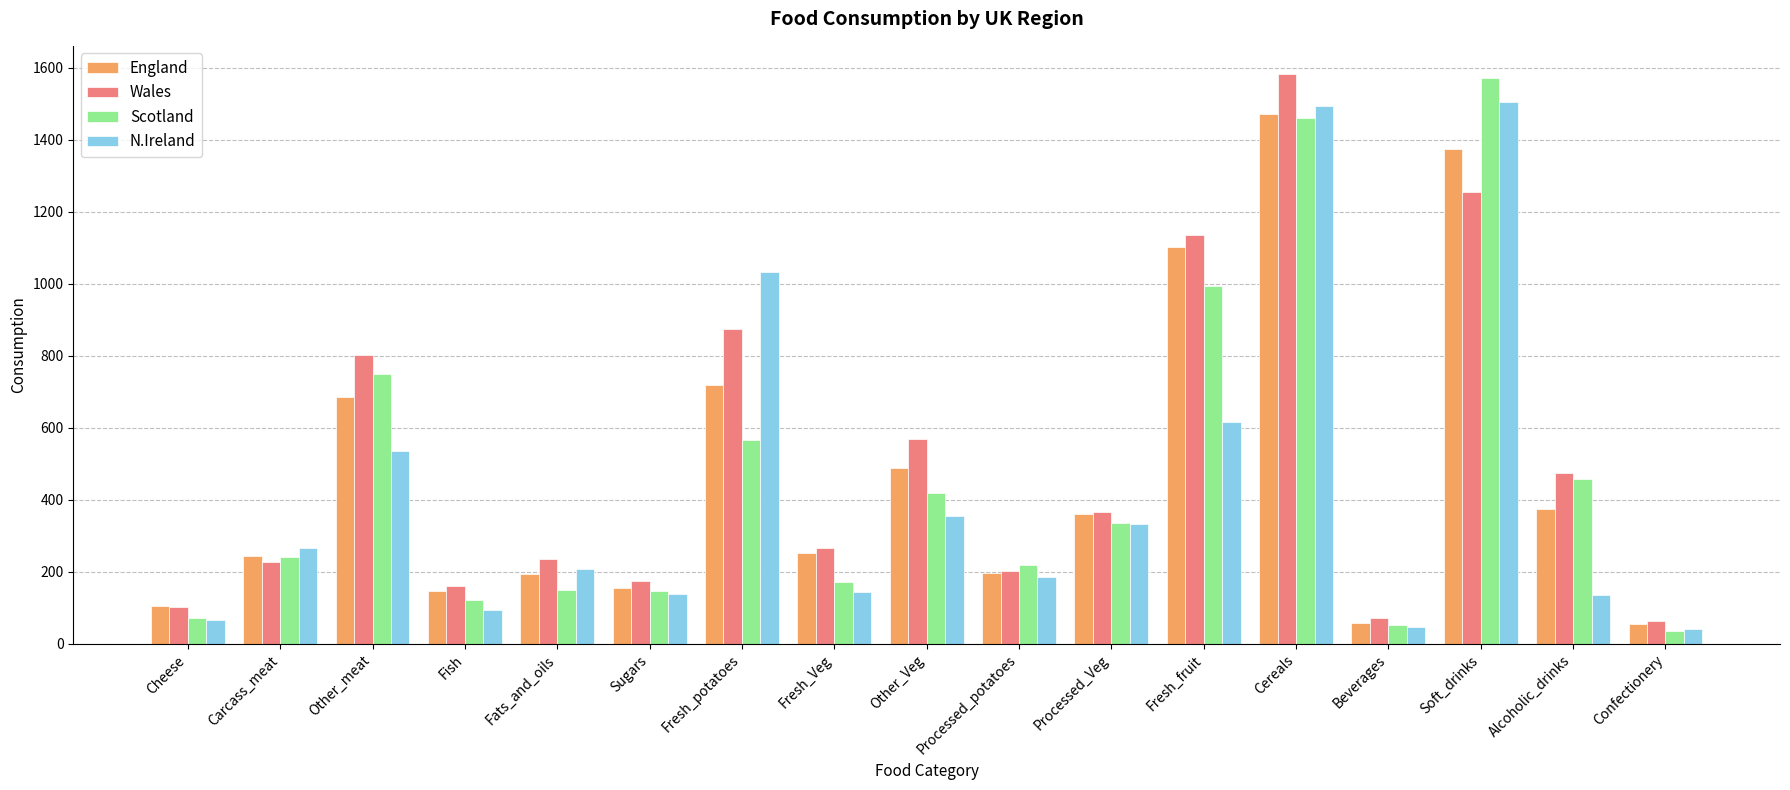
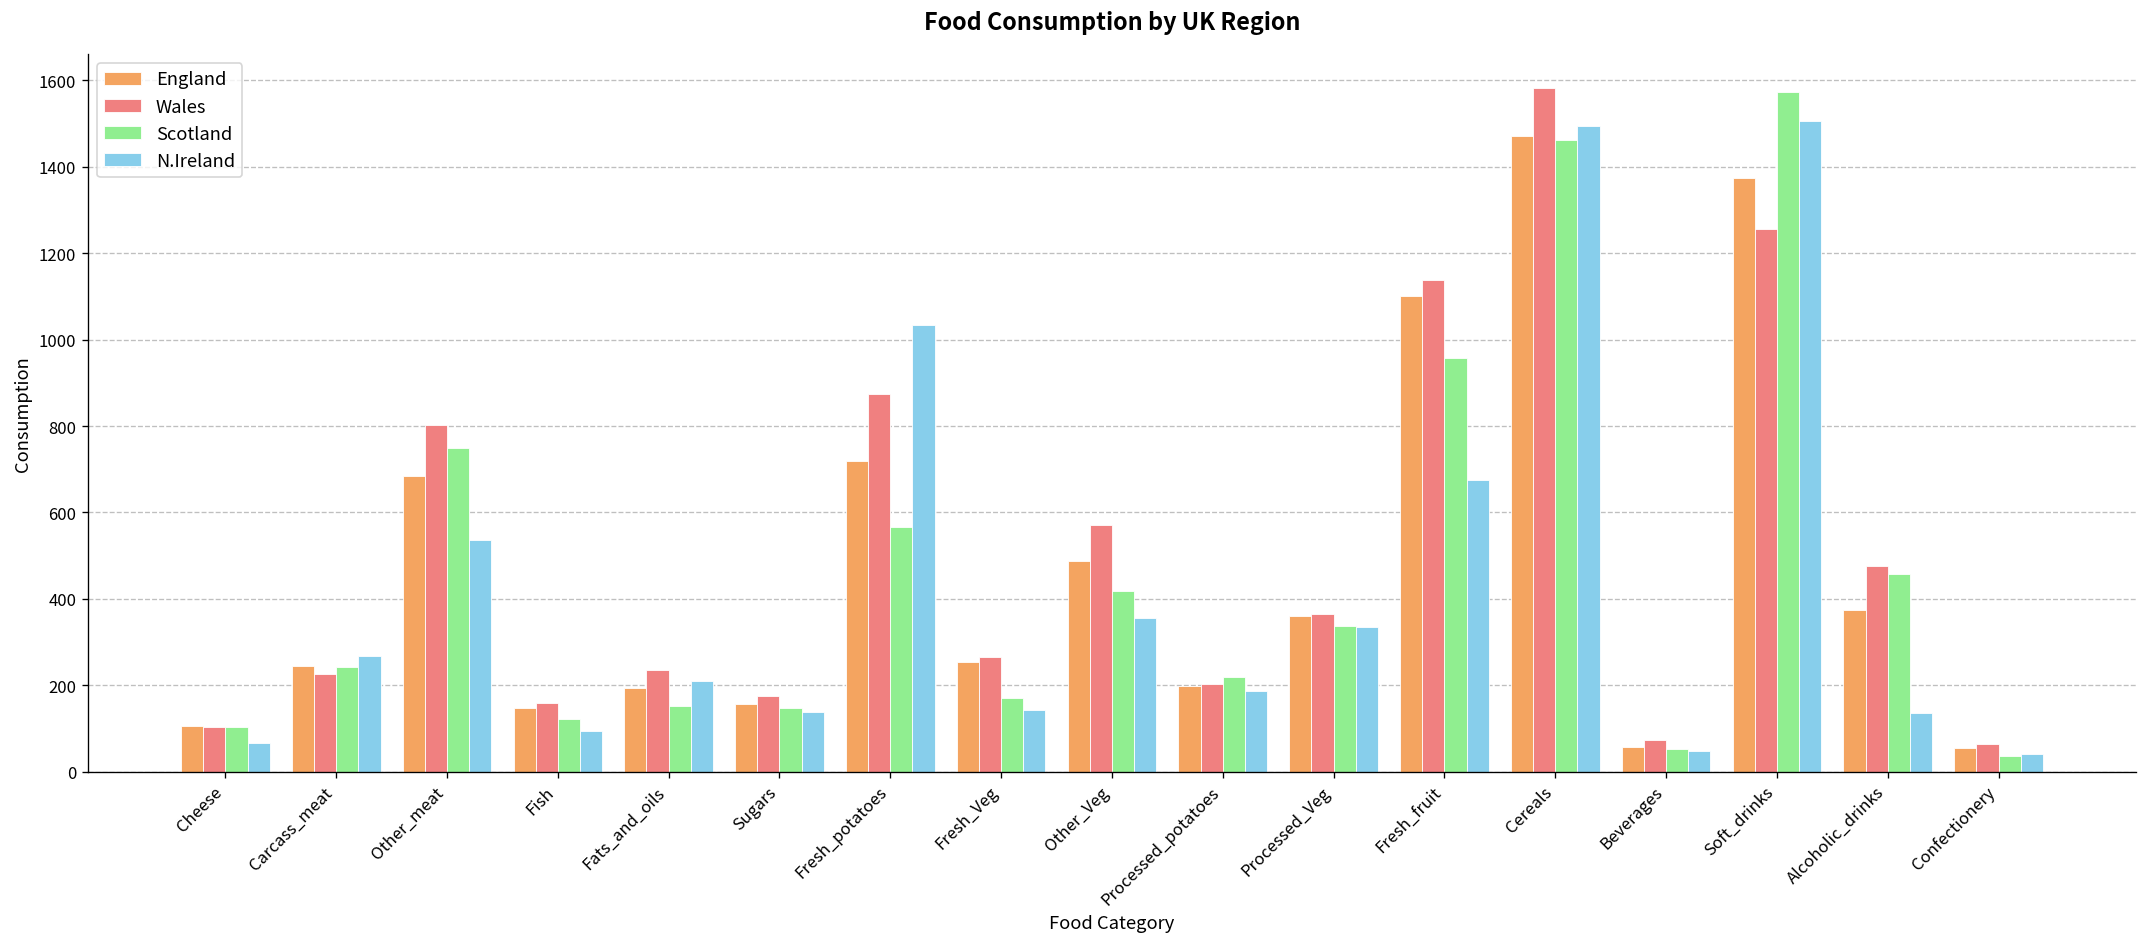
Scotland, Cheese: 70 -> 100
Scotland, Fresh_fruit: 990 -> 960
N.Ireland, Fresh_fruit: 620 -> 670
